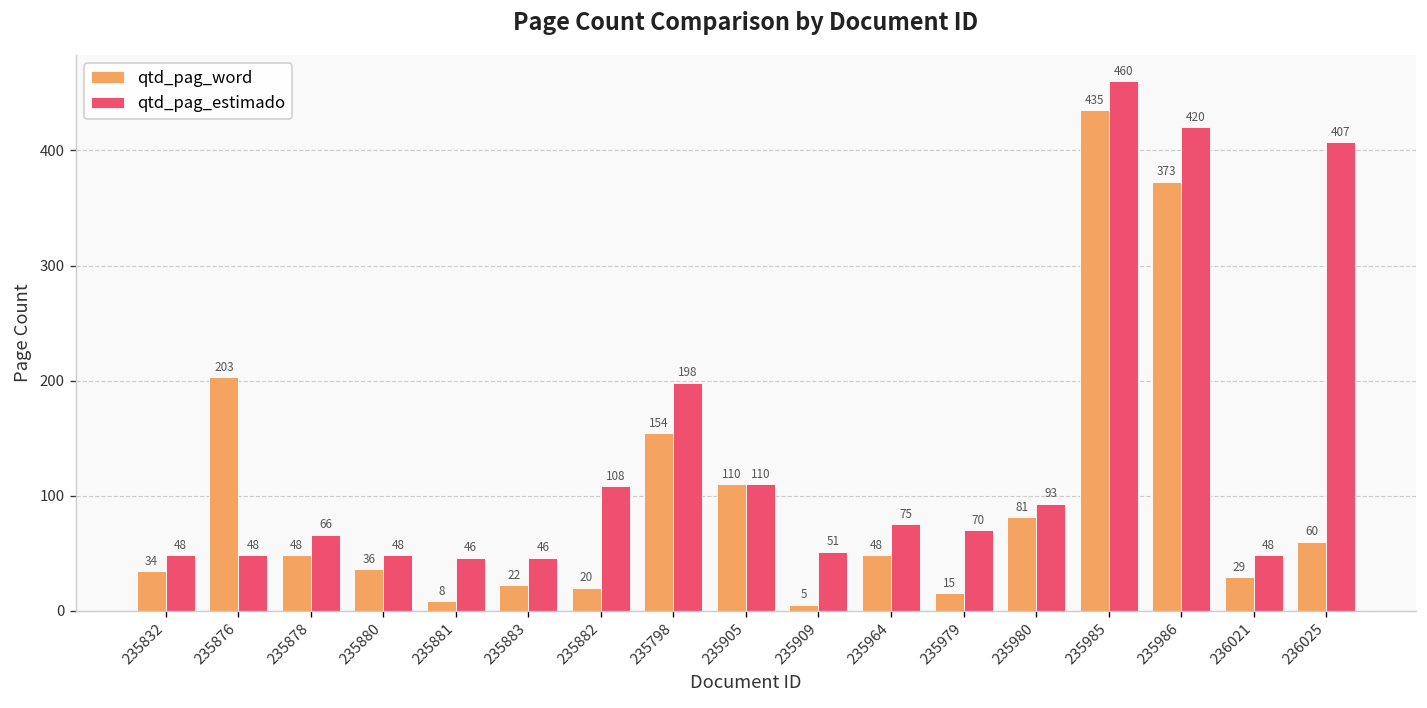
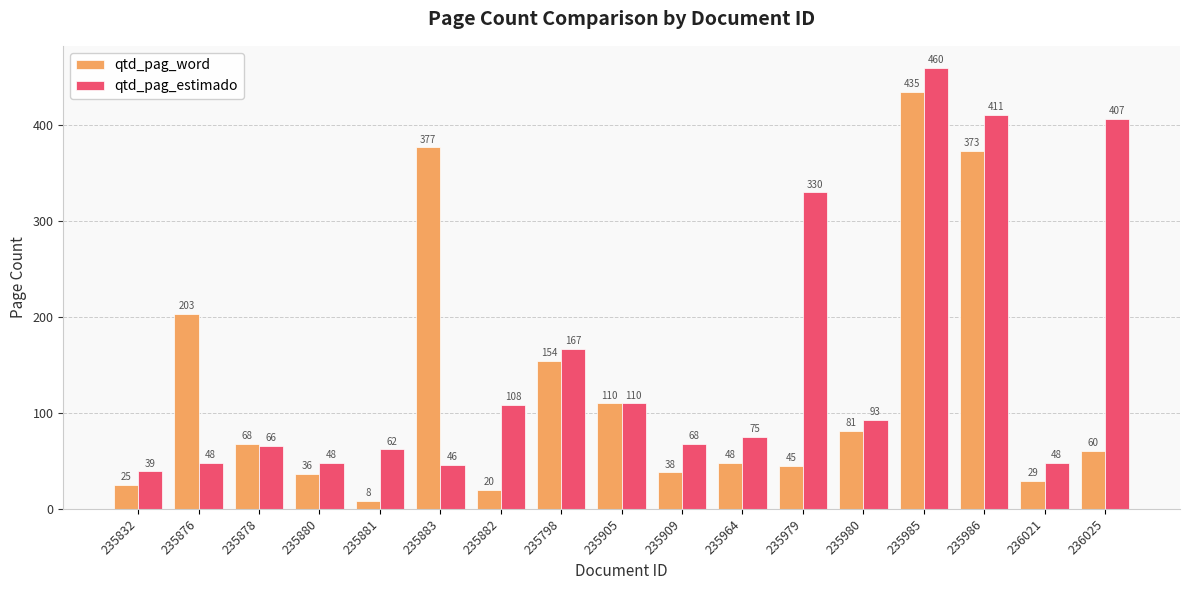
qtd_pag_word, 235832: 34 -> 25
qtd_pag_estimado, 235832: 48 -> 39
qtd_pag_word, 235878: 48 -> 68
qtd_pag_estimado, 235881: 46 -> 62
qtd_pag_word, 235883: 22 -> 377
qtd_pag_estimado, 235798: 198 -> 167
qtd_pag_word, 235909: 5 -> 38
qtd_pag_estimado, 235909: 51 -> 68
qtd_pag_word, 235979: 15 -> 45
qtd_pag_estimado, 235979: 70 -> 330
qtd_pag_estimado, 235986: 420 -> 411
